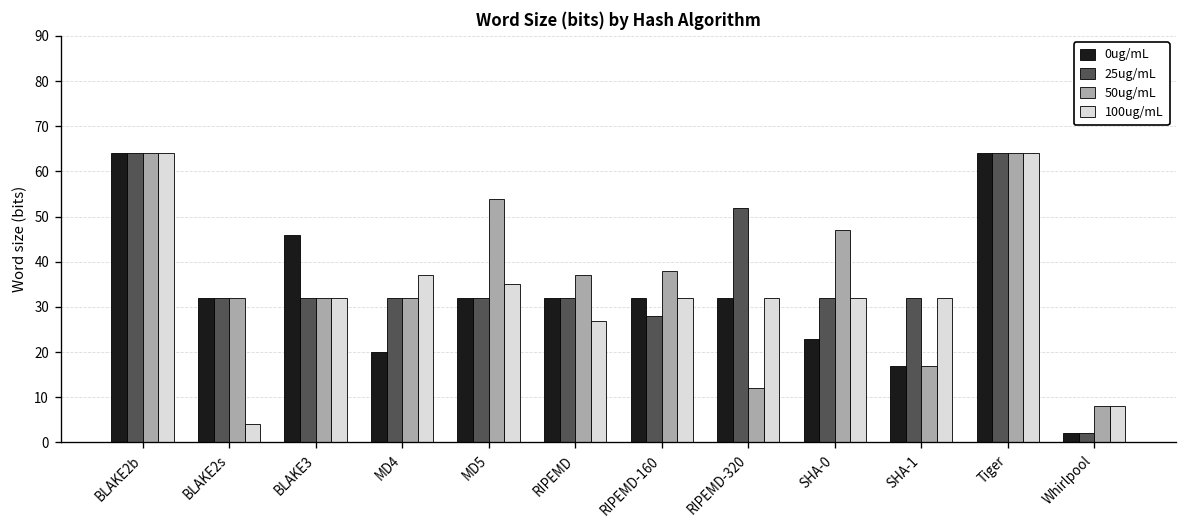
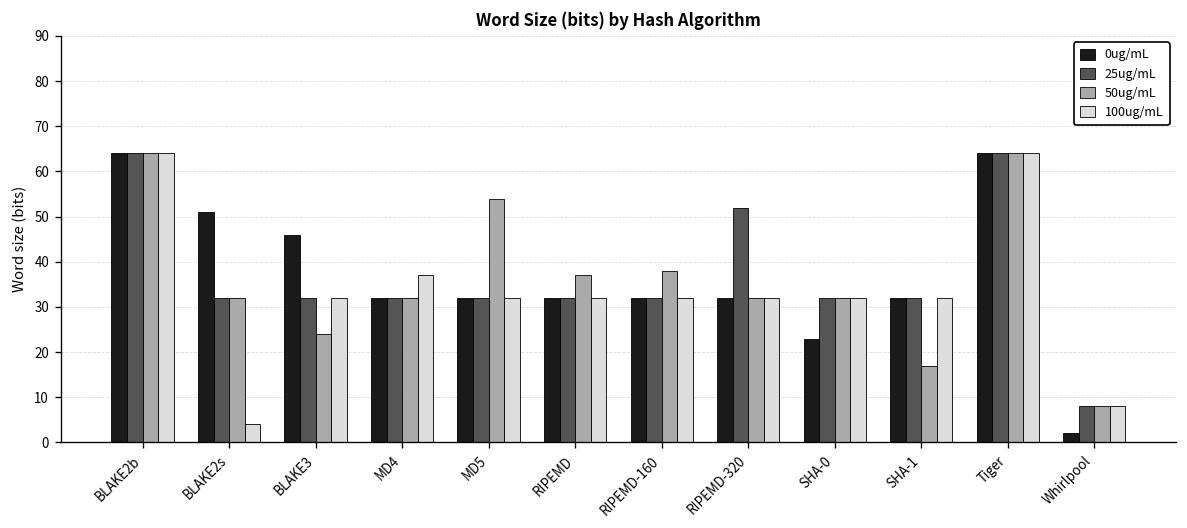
0ug/mL, BLAKE2s: 32 -> 51
50ug/mL, BLAKE3: 32 -> 24
0ug/mL, MD4: 20 -> 32
100ug/mL, MD5: 35 -> 32
100ug/mL, RIPEMD: 27 -> 32
25ug/mL, RIPEMD-160: 28 -> 32
50ug/mL, RIPEMD-320: 12 -> 32
50ug/mL, SHA-0: 47 -> 32
0ug/mL, SHA-1: 17 -> 32
25ug/mL, Whirlpool: 2 -> 8
